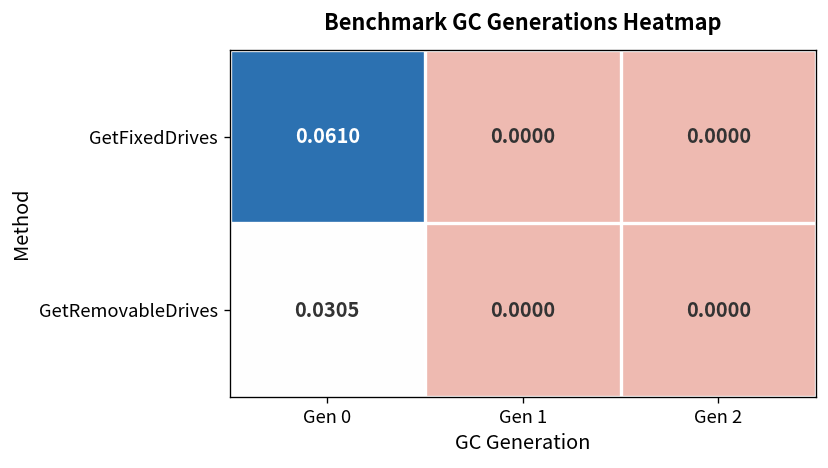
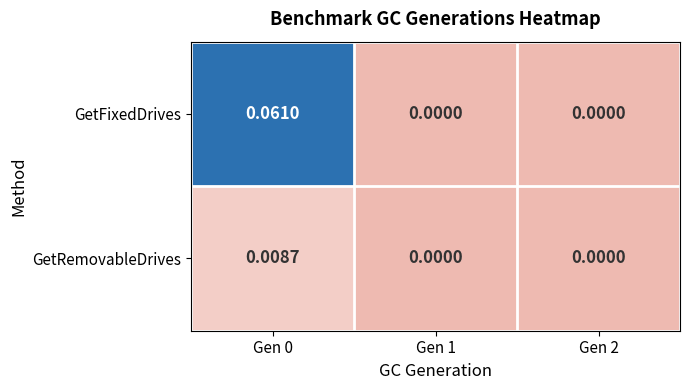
GetRemovableDrives, Gen 0: 0.0305 -> 0.0087
